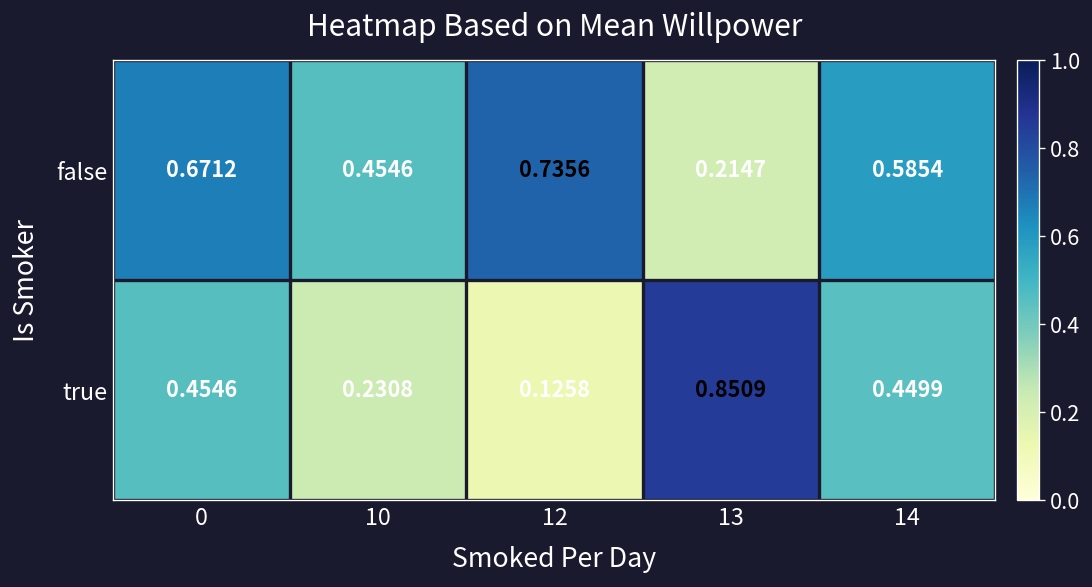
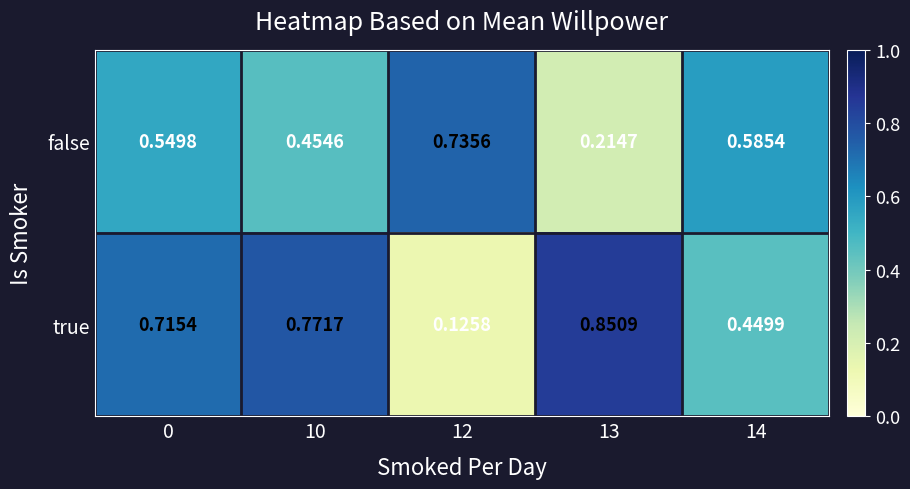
false, 0: 0.6712 -> 0.5498
true, 0: 0.4546 -> 0.7154
true, 10: 0.2308 -> 0.7717
